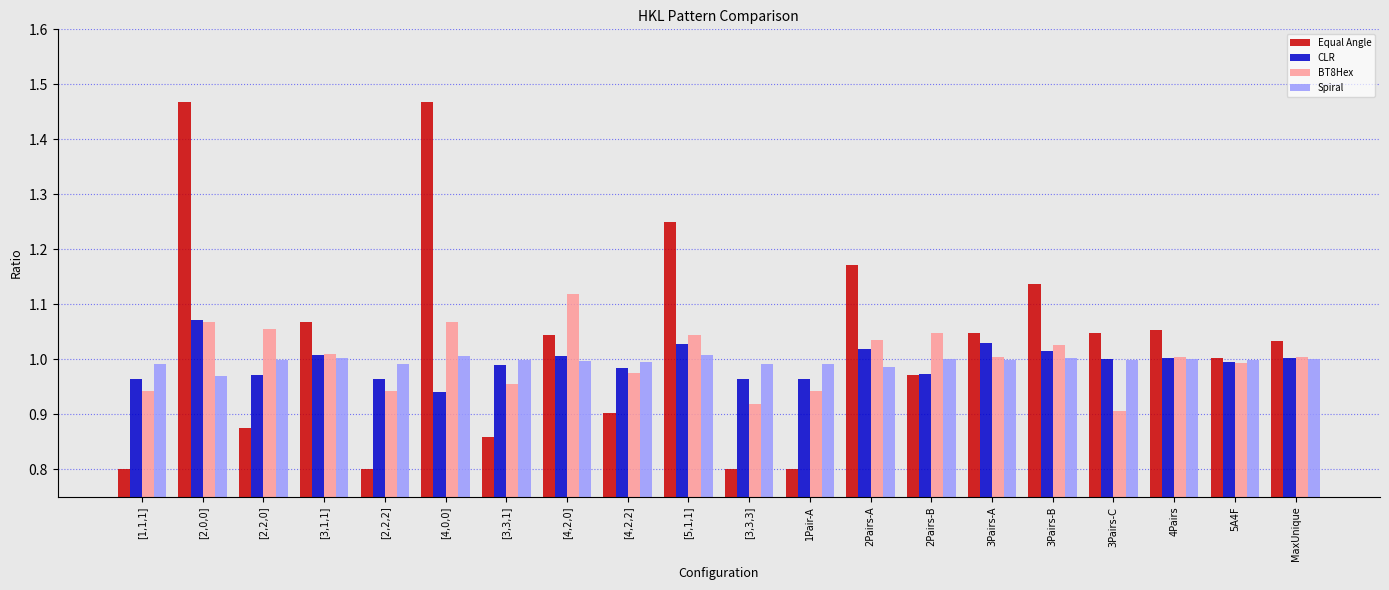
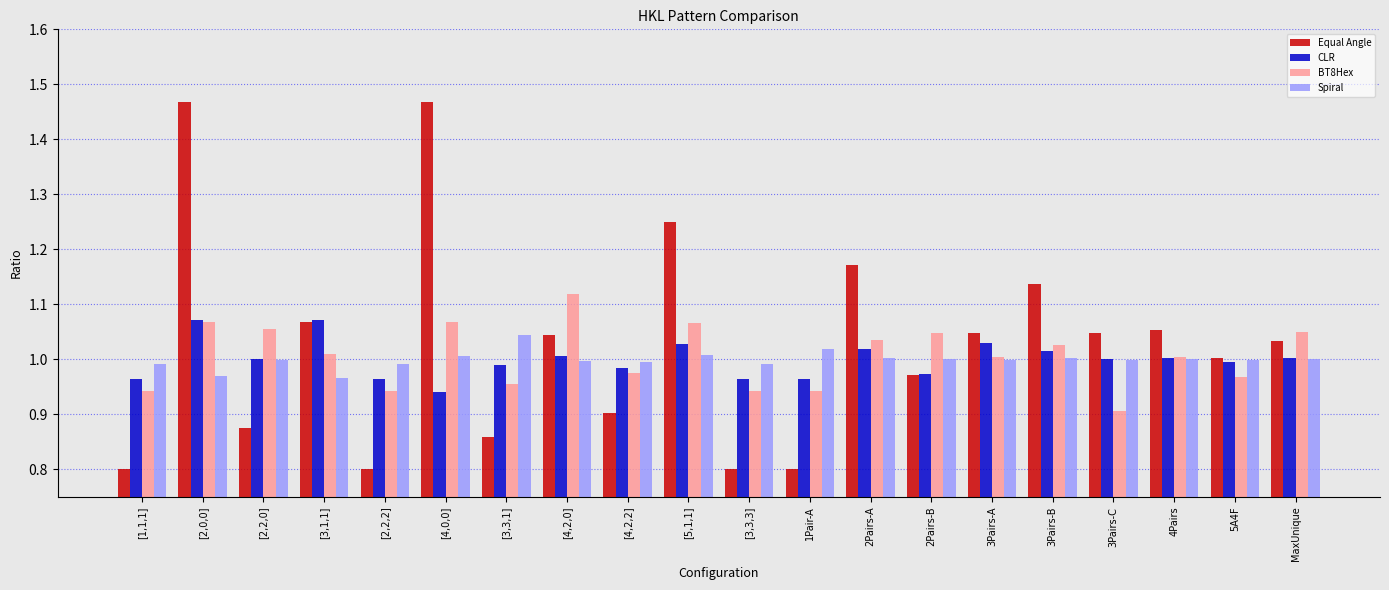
CLR, [2,2,0]: 0.97 -> 1.00
CLR, [3,1,1]: 1.01 -> 1.07
Spiral, [3,1,1]: 1.00 -> 0.97
Spiral, [3,3,1]: 1.00 -> 1.04
BT8Hex, [5,1,1]: 1.04 -> 1.07
BT8Hex, [3,3,3]: 0.92 -> 0.94
Spiral, 1Pair-A: 0.99 -> 1.02
Spiral, 2Pairs-A: 0.99 -> 1.00
BT8Hex, 5A4F: 0.99 -> 0.97
BT8Hex, MaxUnique: 1.00 -> 1.05
